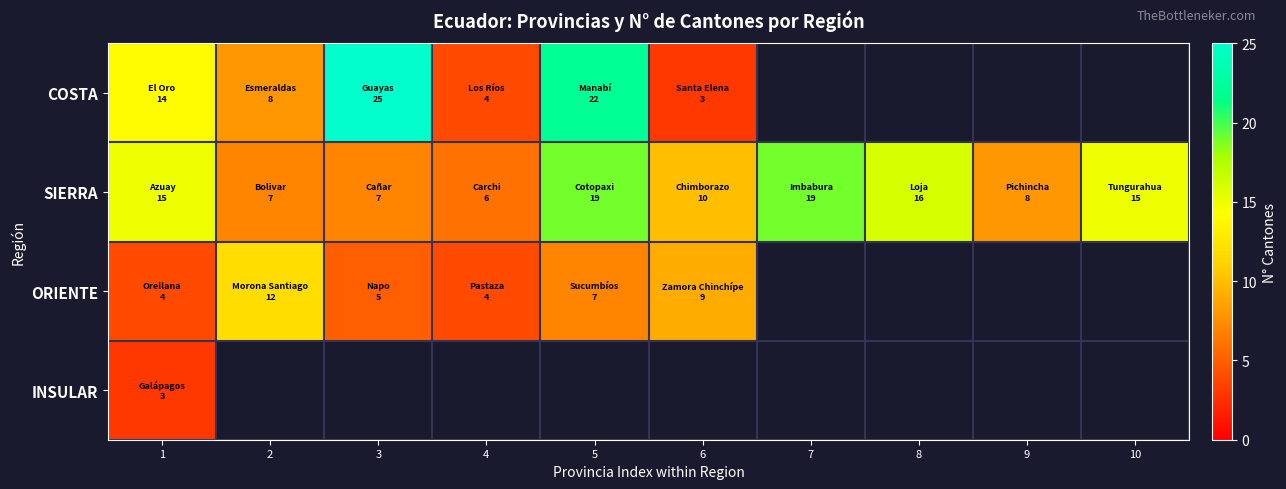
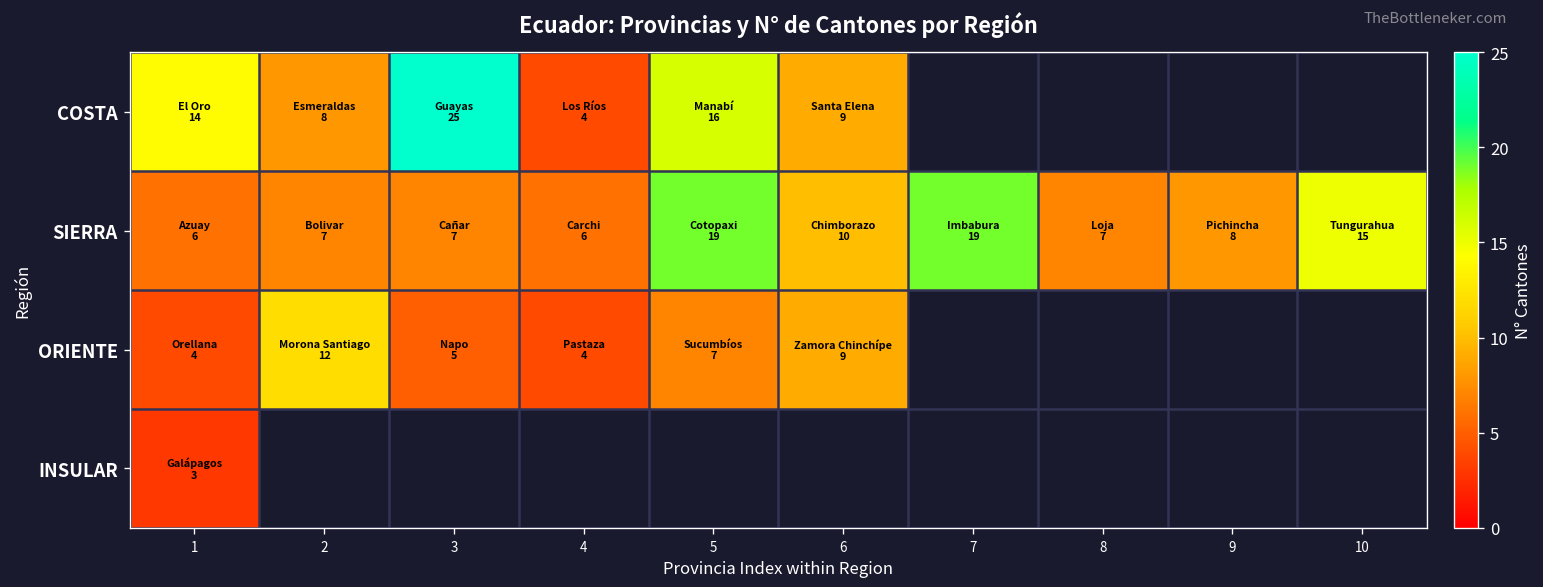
COSTA, 5: 22 -> 16
COSTA, 6: 3 -> 9
SIERRA, 1: 15 -> 6
SIERRA, 8: 16 -> 7
